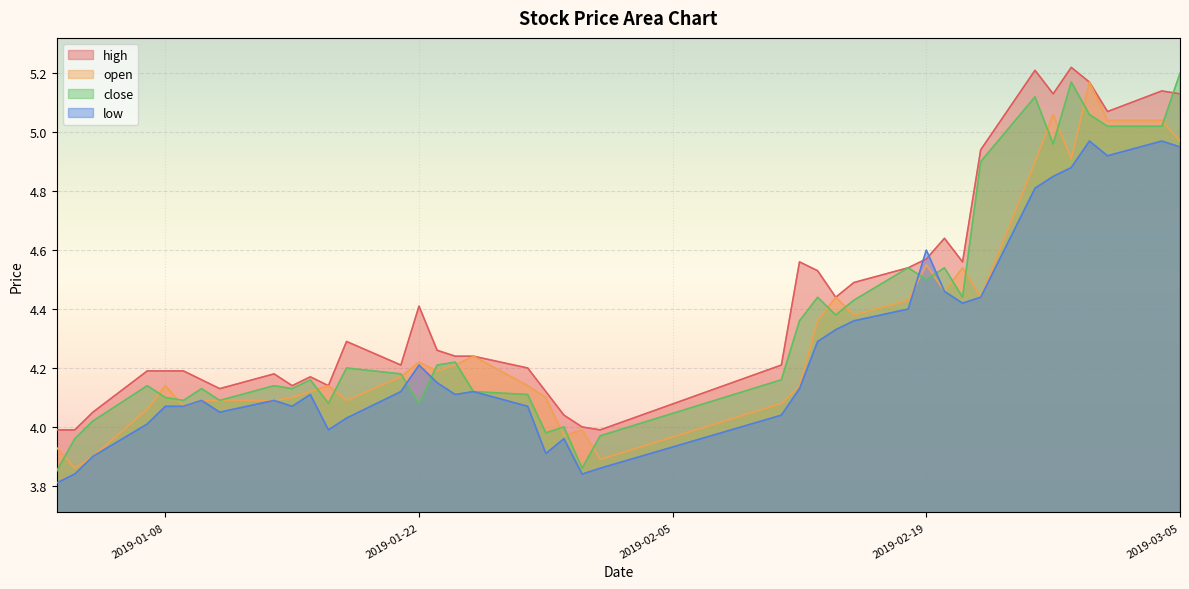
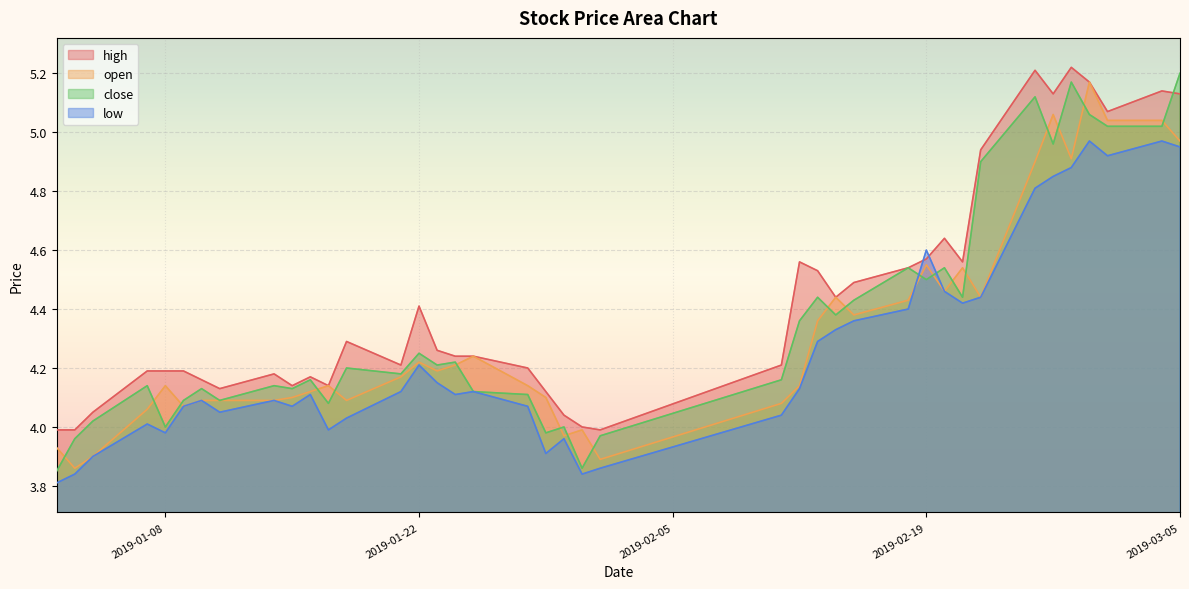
close, 2019-01-08: 4.1 -> 4.0
low, 2019-01-08: 4.07 -> 3.98
close, 2019-01-22: 4.08 -> 4.25
